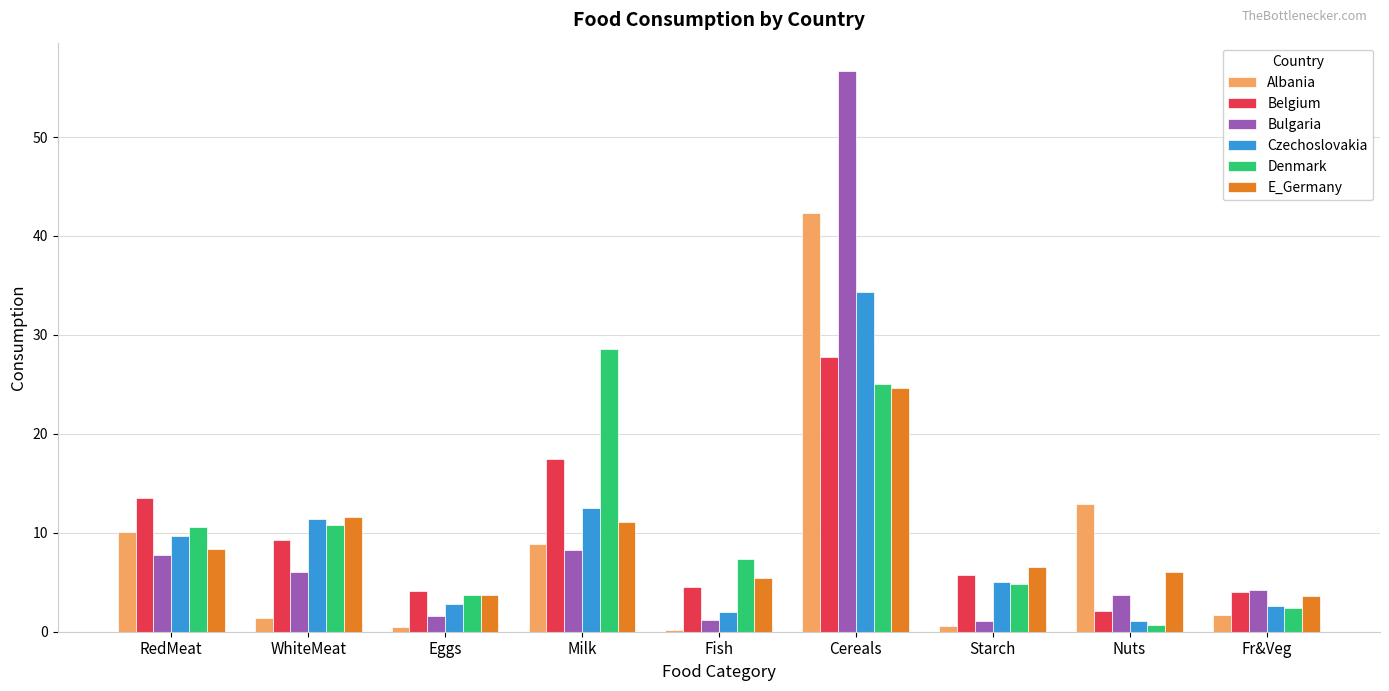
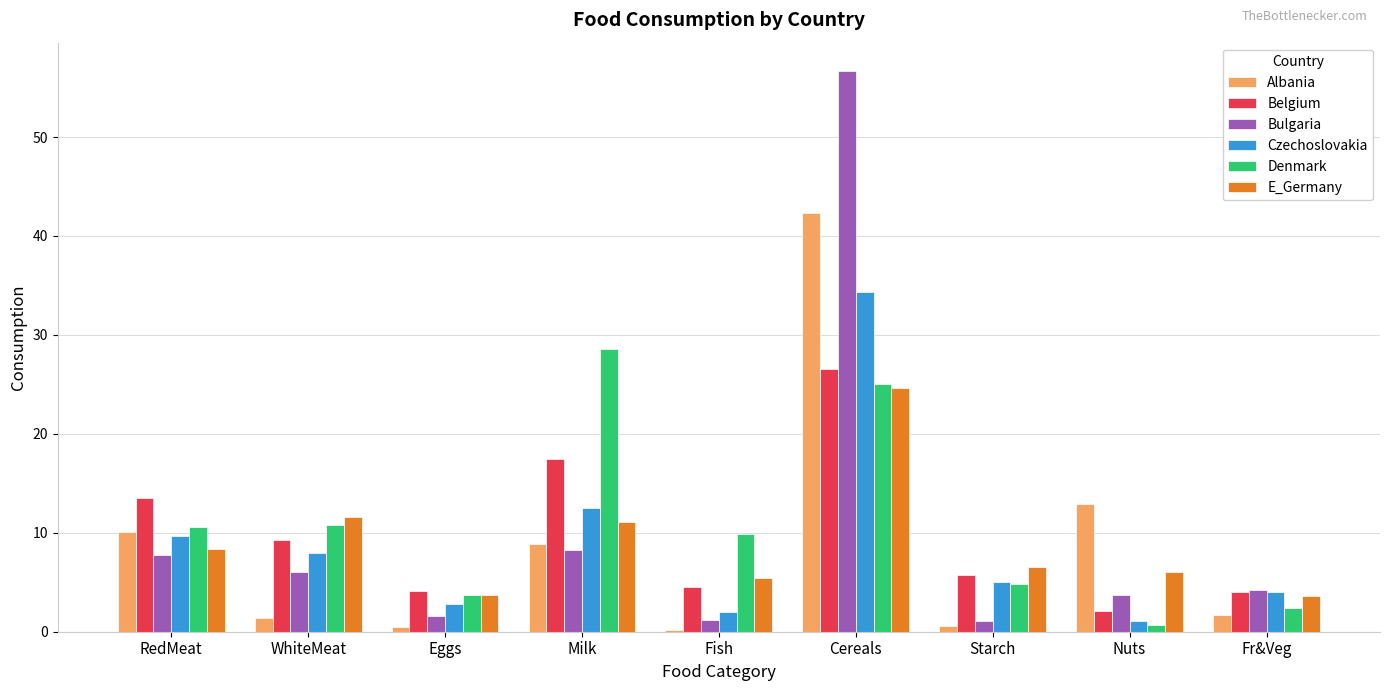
Czechoslovakia, WhiteMeat: 11 -> 8
Denmark, Fish: 7 -> 10
Belgium, Cereals: 28 -> 27
Czechoslovakia, Fr&Veg: 3 -> 4
